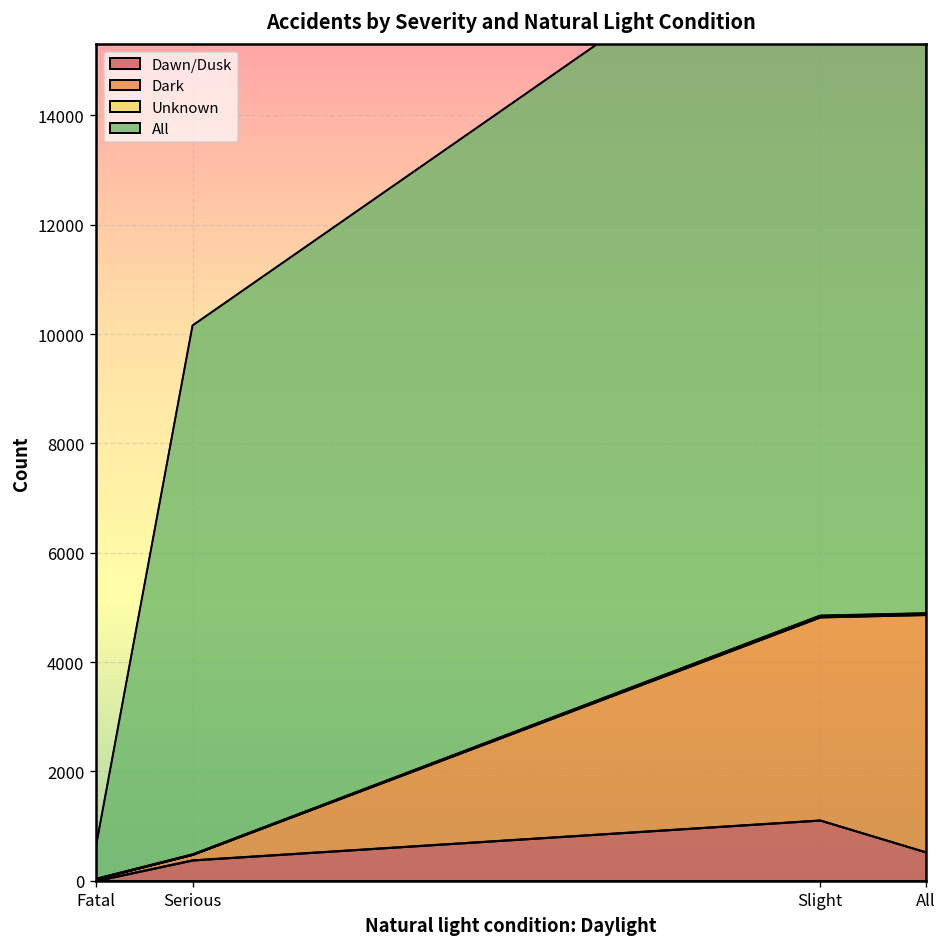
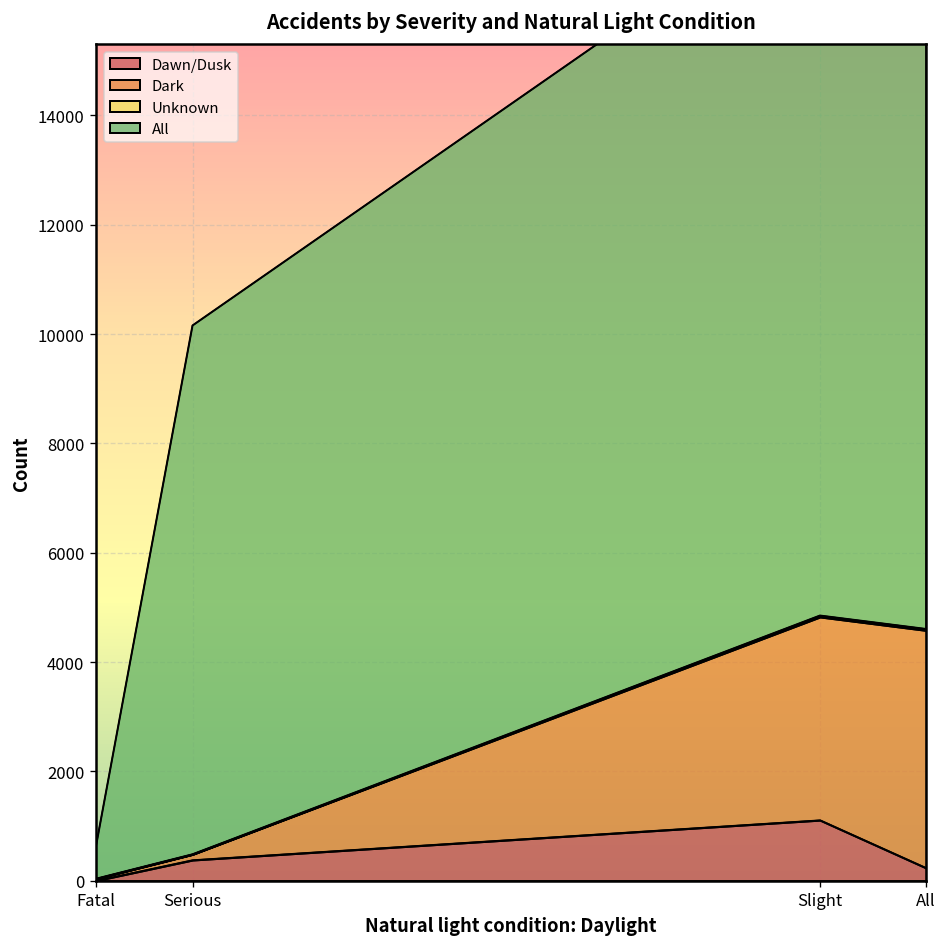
Dawn/Dusk, All: 500 -> 200
